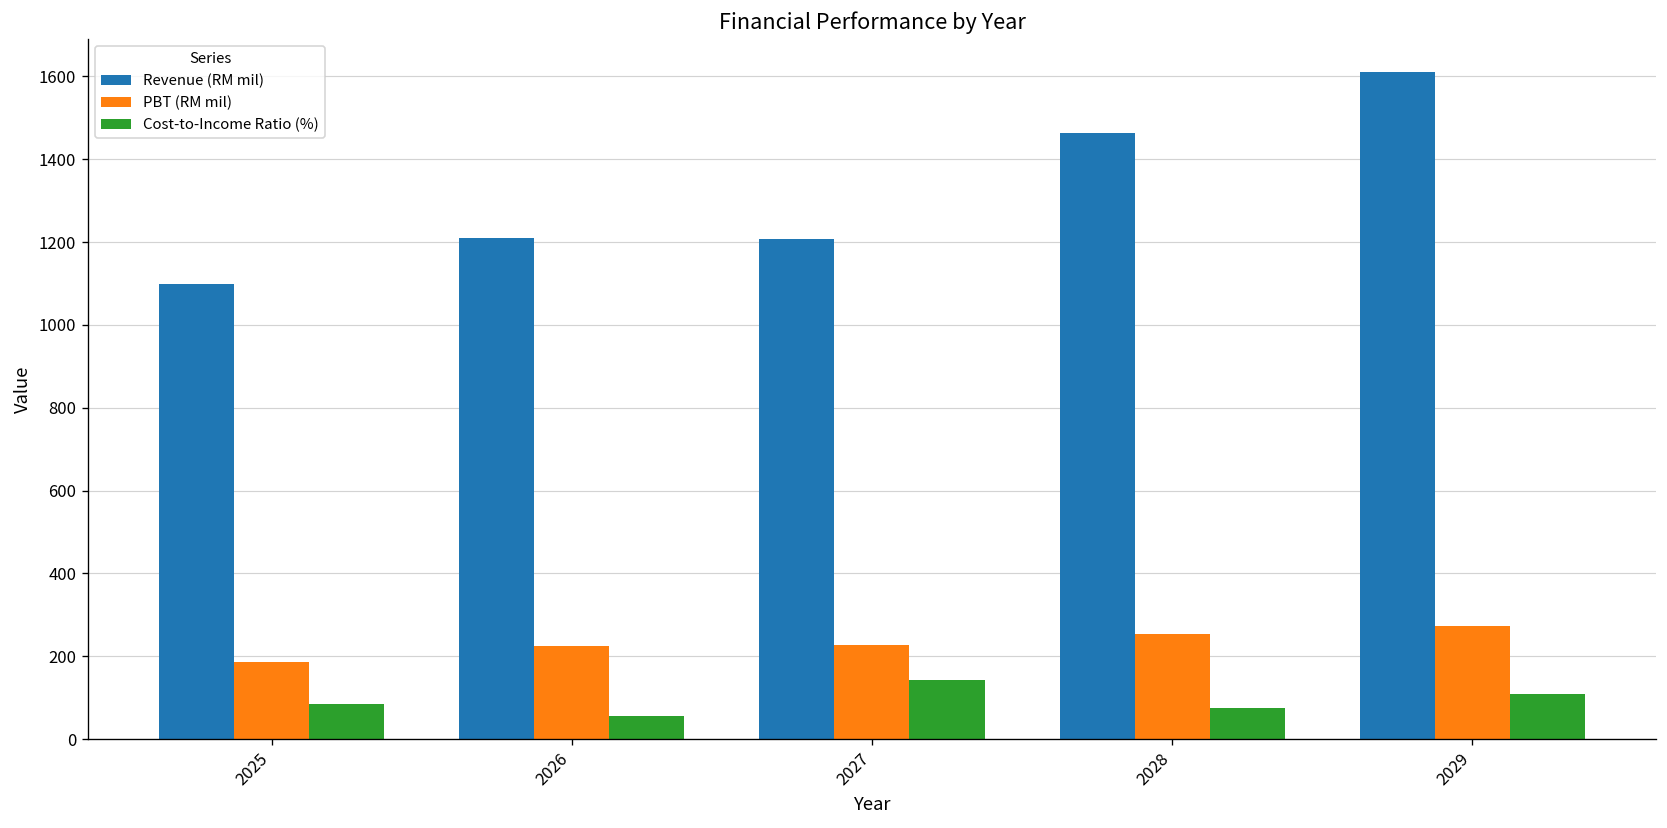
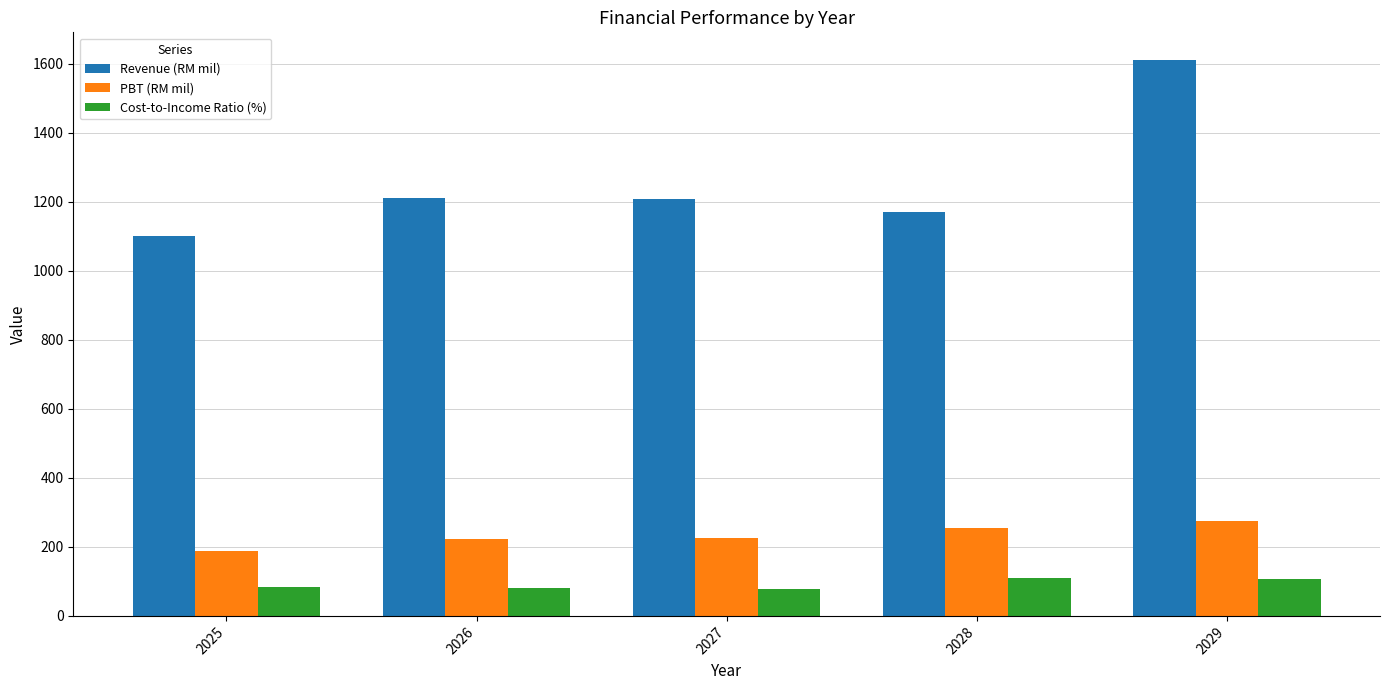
Cost-to-Income Ratio (%), 2026: 60 -> 80
Cost-to-Income Ratio (%), 2027: 140 -> 80
Revenue (RM mil), 2028: 1460 -> 1170
Cost-to-Income Ratio (%), 2028: 80 -> 110
